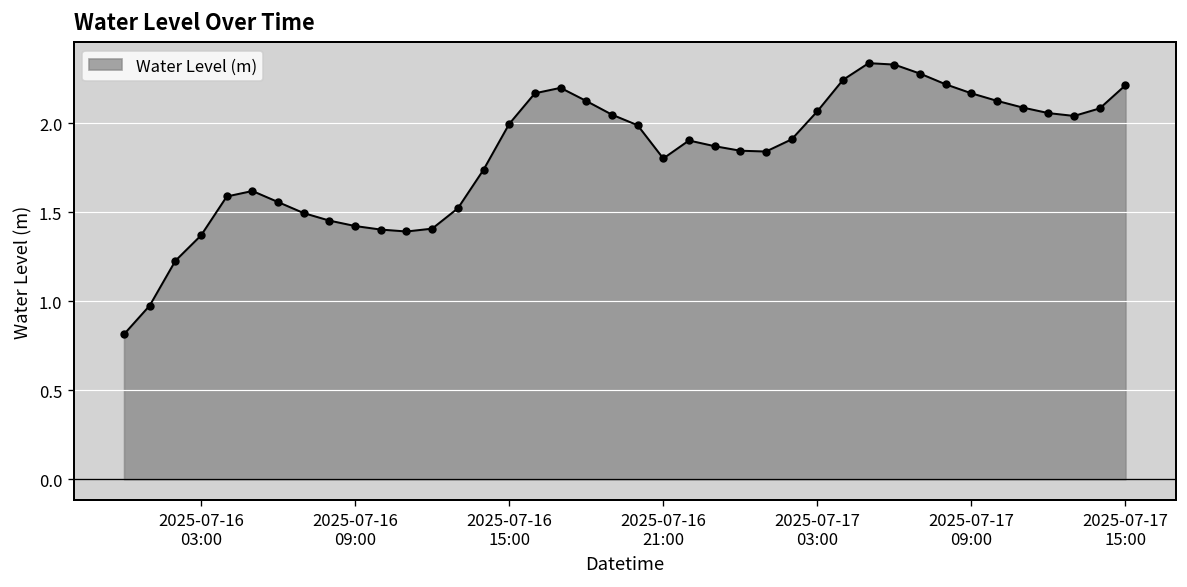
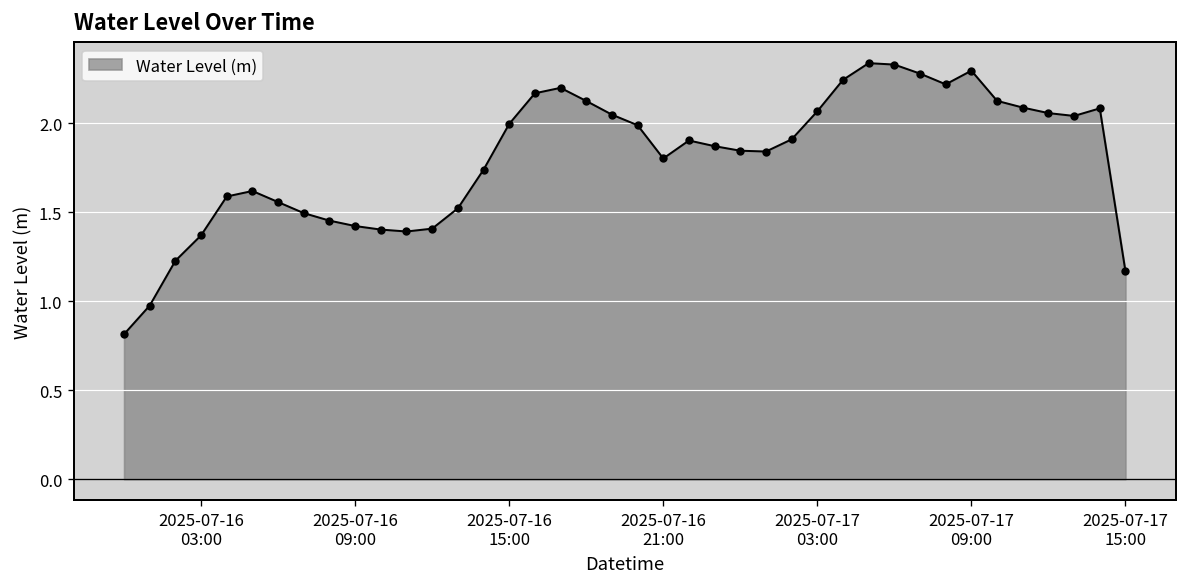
2025-07-17 09:00: 2.17 -> 2.29
2025-07-17 15:00: 2.21 -> 1.17
